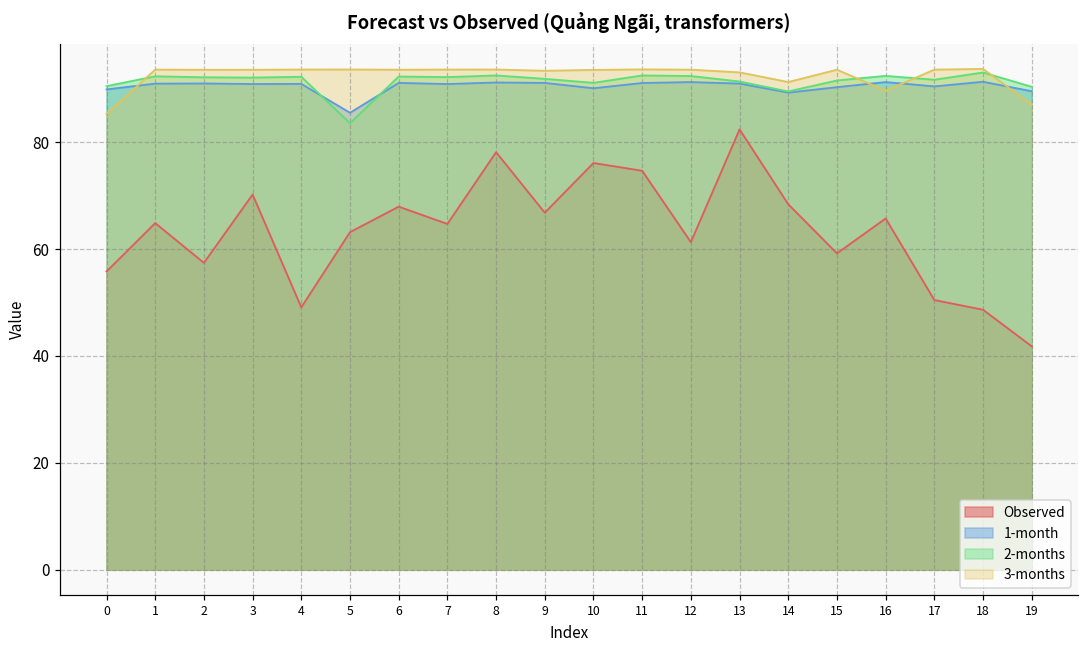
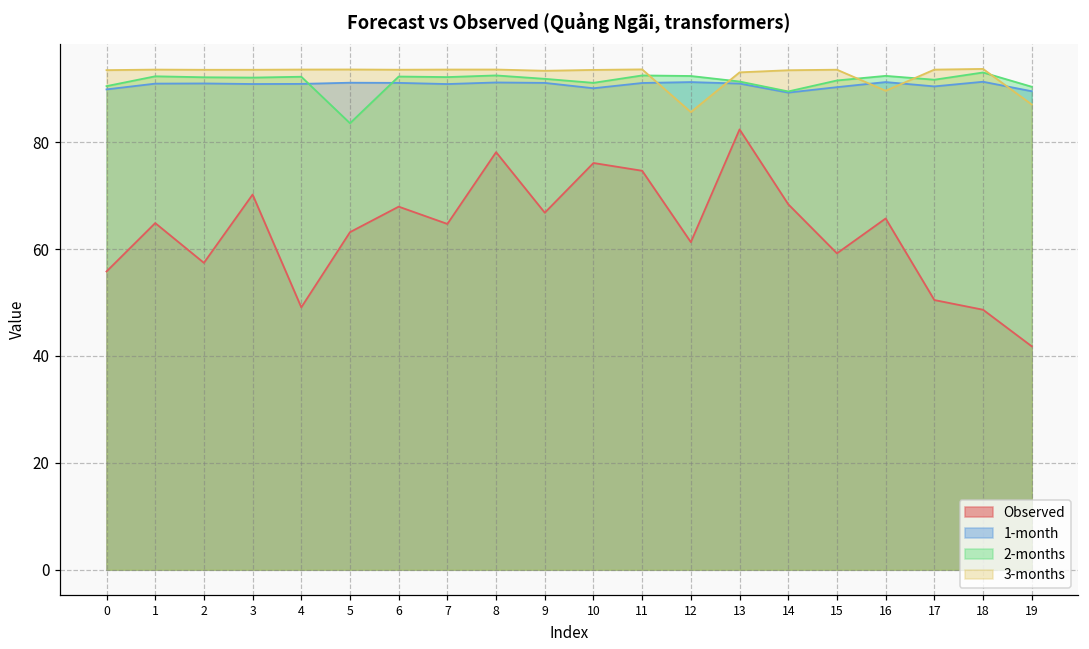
3-months, 0: 85 -> 93
1-month, 5: 86 -> 91
3-months, 12: 94 -> 86
3-months, 14: 91 -> 93
